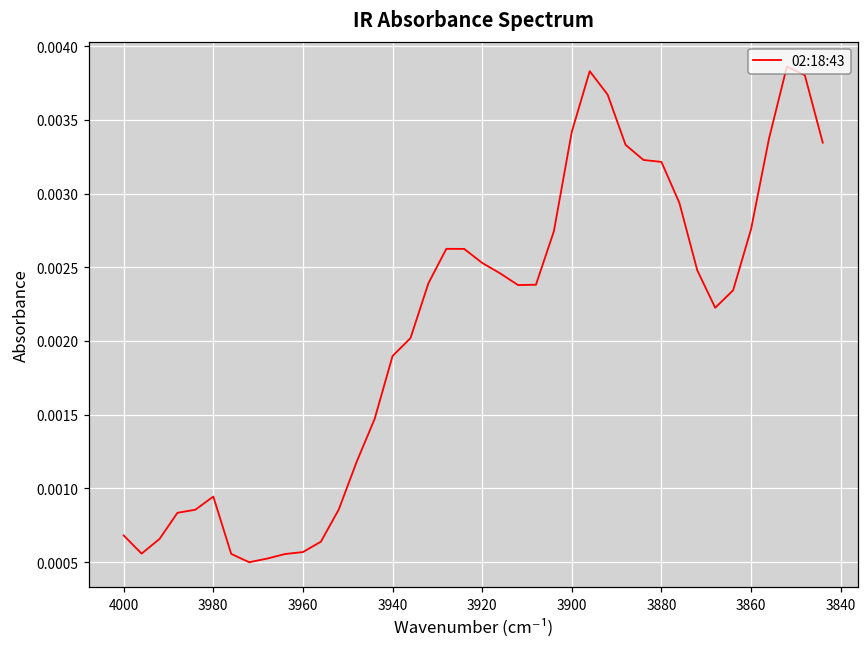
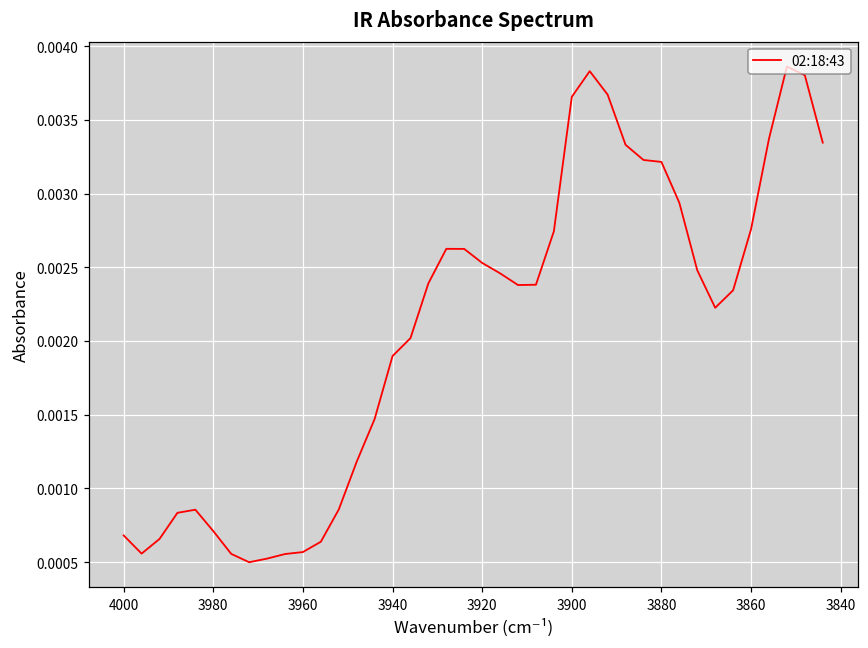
3980: 0.00094 -> 0.00071
3900: 0.00342 -> 0.00366
